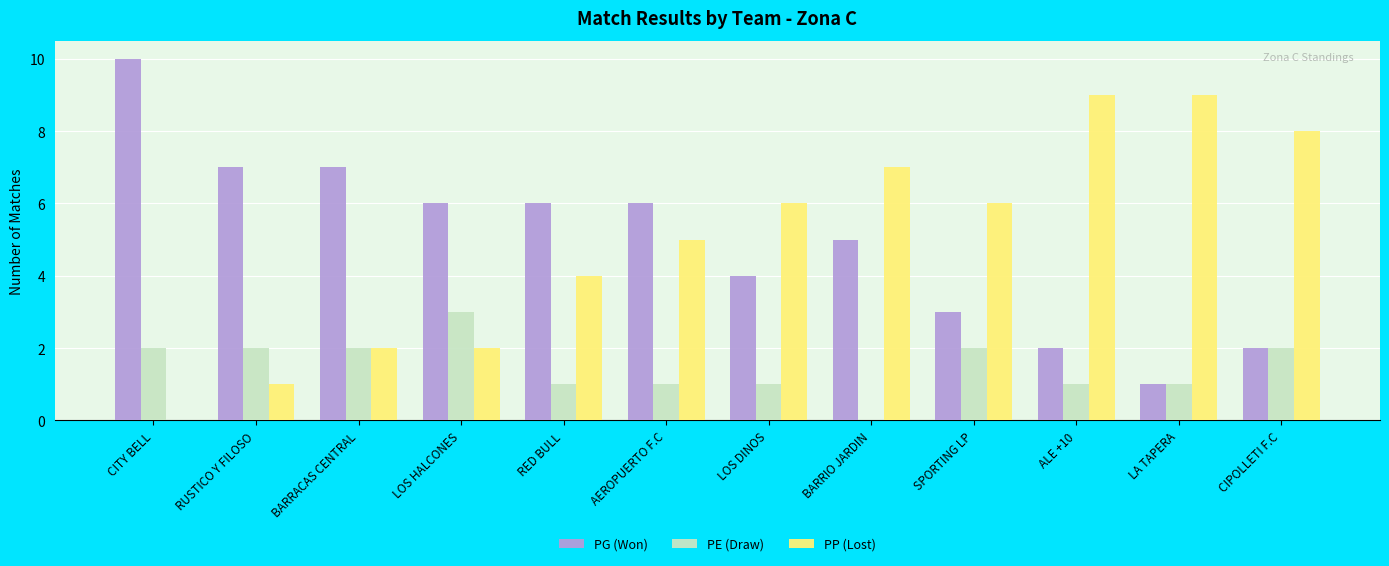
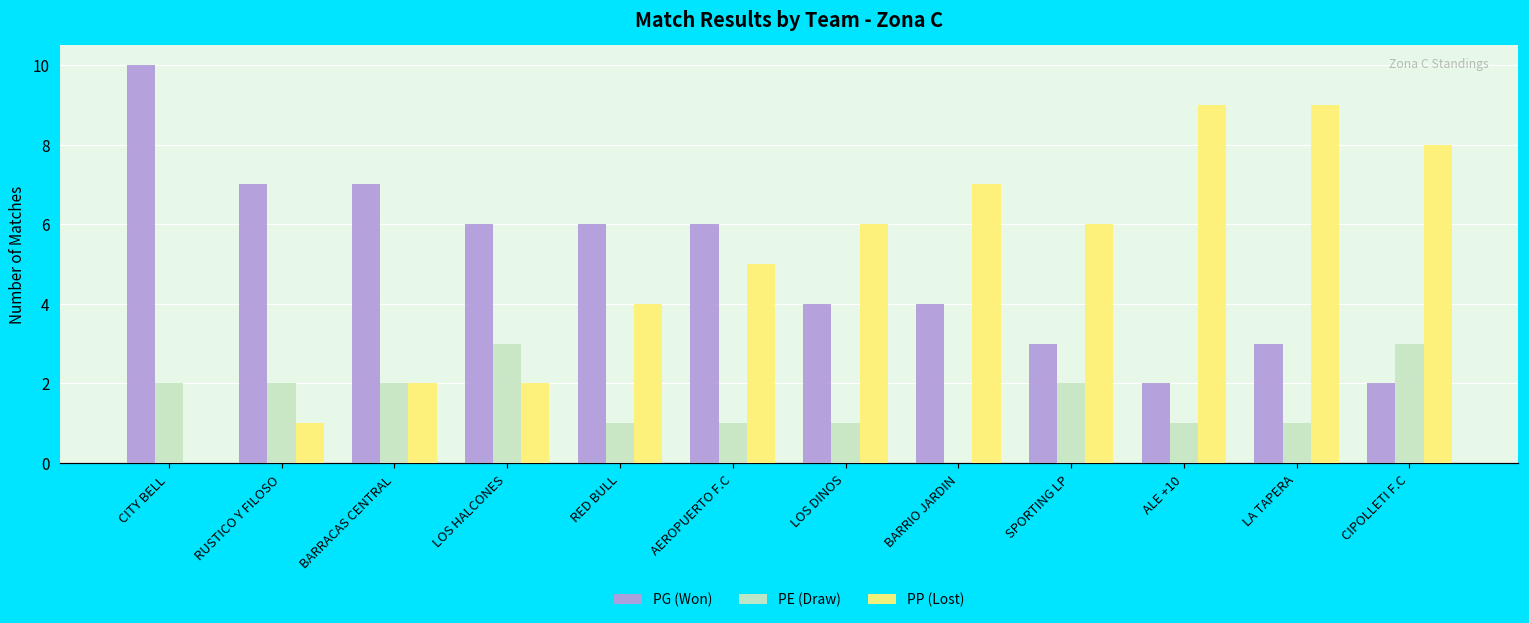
PG (Won), BARRIO JARDIN: 5 -> 4
PG (Won), LA TAPERA: 1 -> 3
PE (Draw), CIPOLLETI F.C: 2 -> 3
